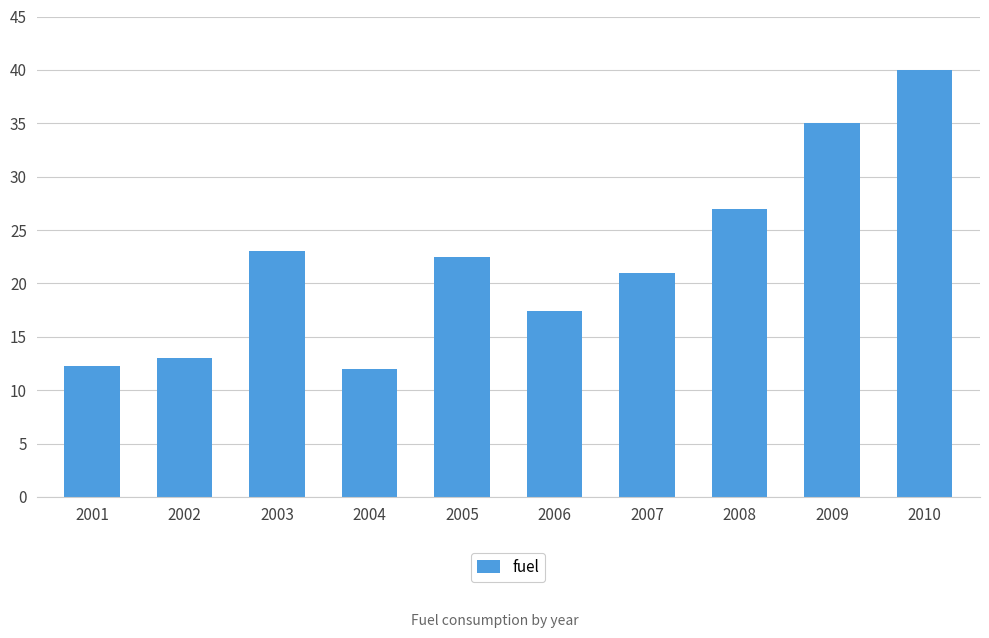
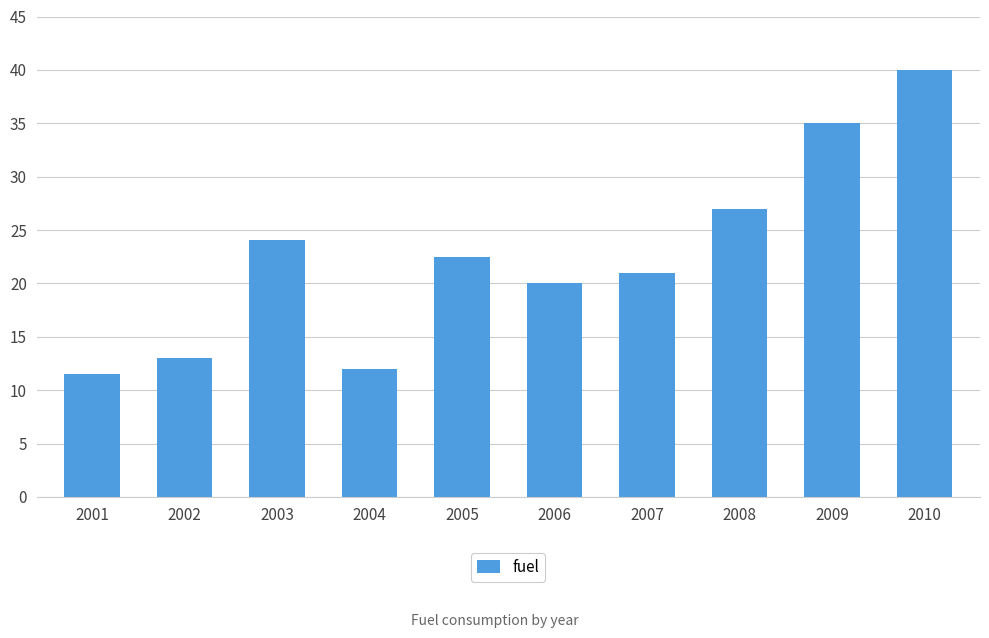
2001: 12.3 -> 11.5
2003: 23.0 -> 24.1
2006: 17.4 -> 20.0
